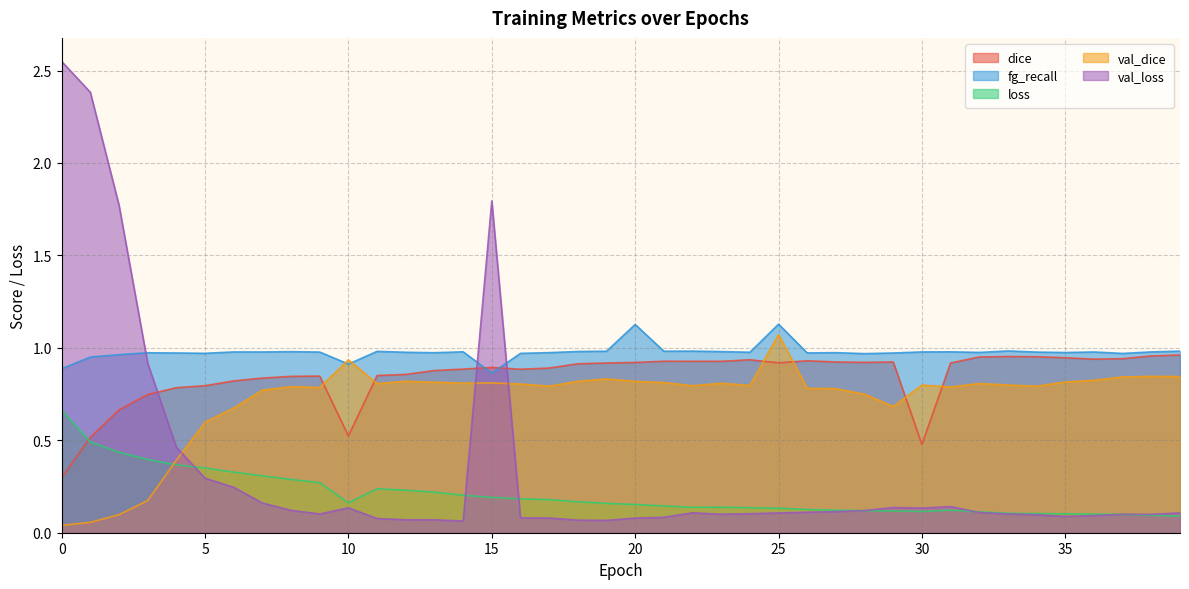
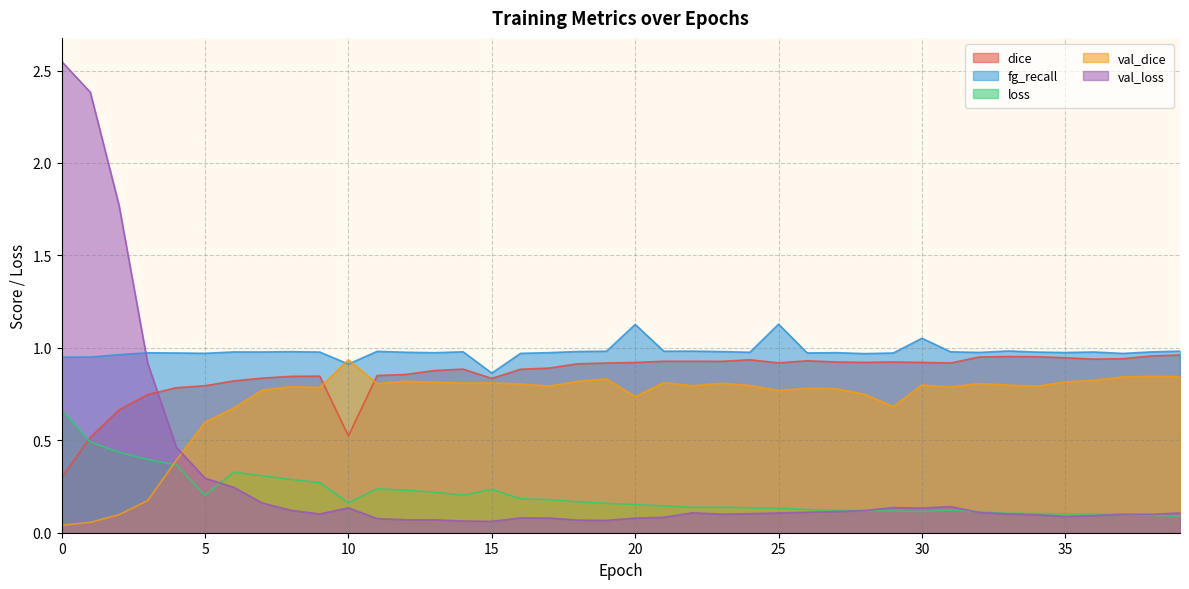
fg_recall, 0: 0.89 -> 0.95
loss, 5: 0.35 -> 0.20
dice, 15: 0.89 -> 0.83
loss, 15: 0.19 -> 0.23
val_loss, 15: 1.80 -> 0.06
val_dice, 20: 0.82 -> 0.74
val_dice, 25: 1.07 -> 0.77
dice, 30: 0.48 -> 0.92
fg_recall, 30: 0.98 -> 1.05
